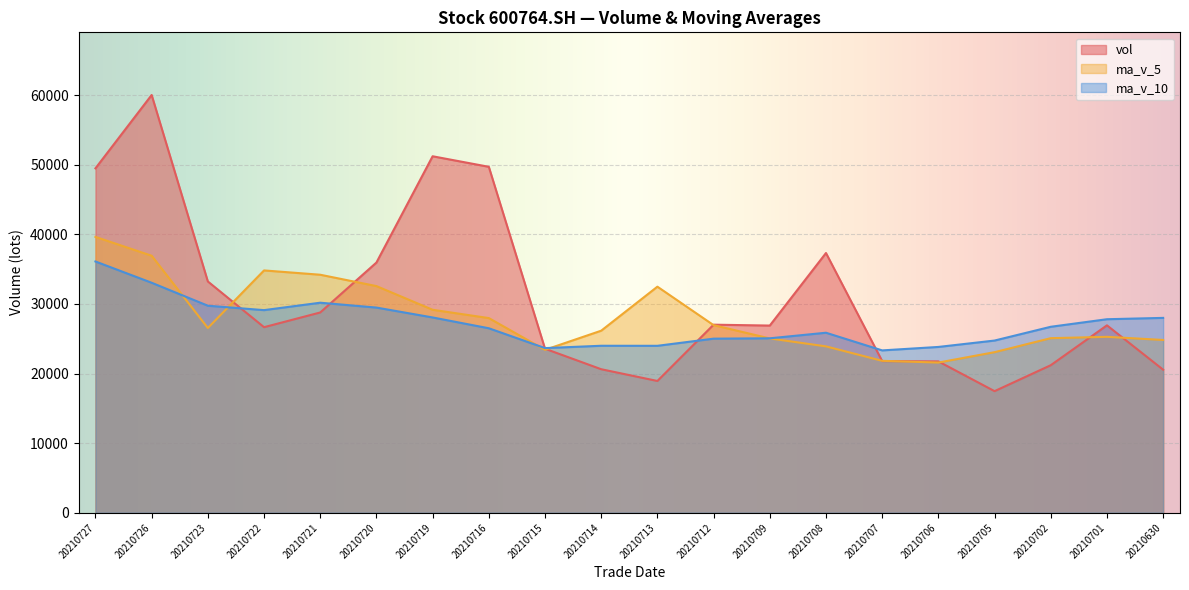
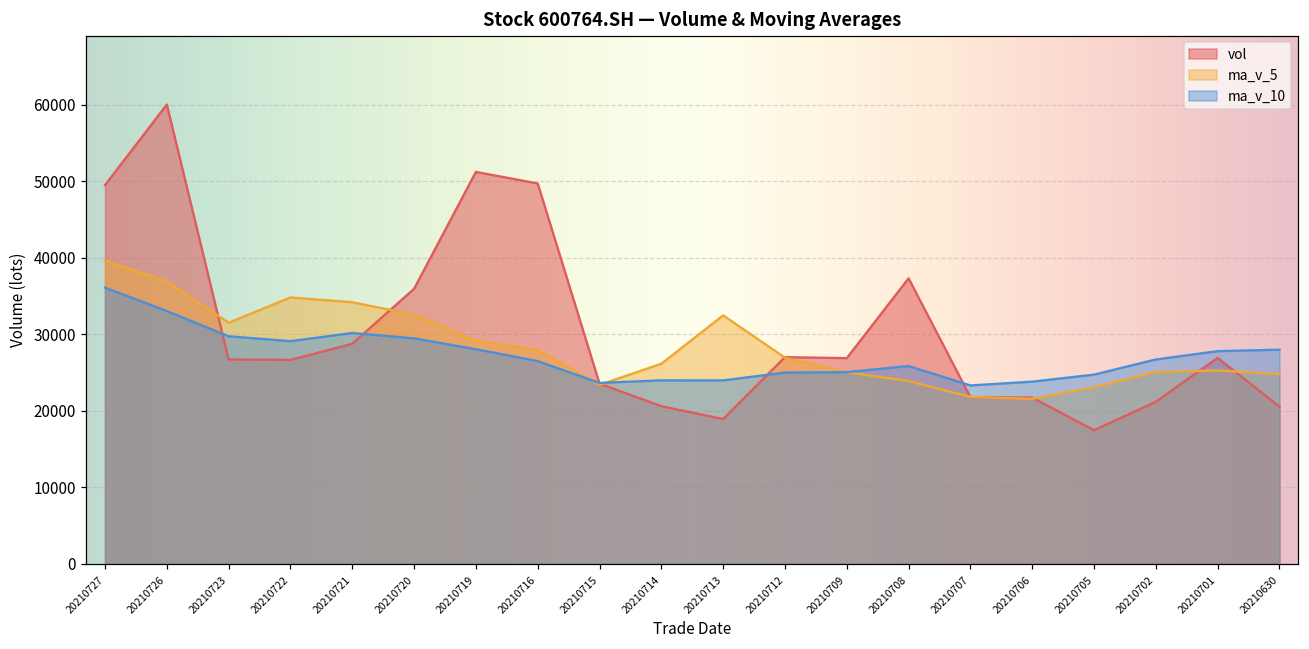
vol, 20210723: 33000 -> 27000
ma_v_5, 20210723: 27000 -> 32000
